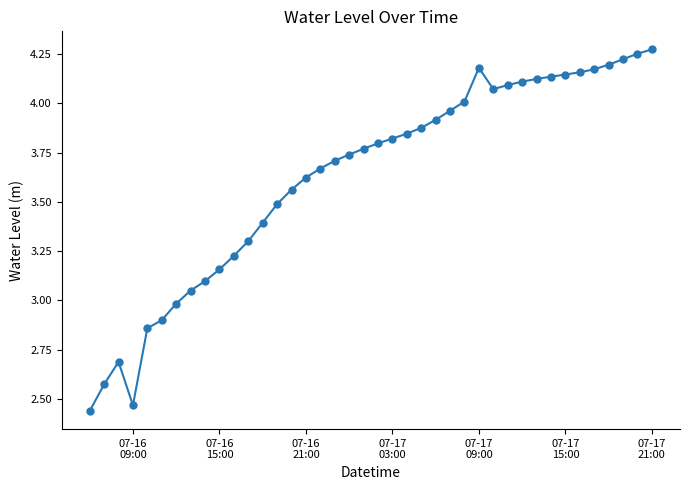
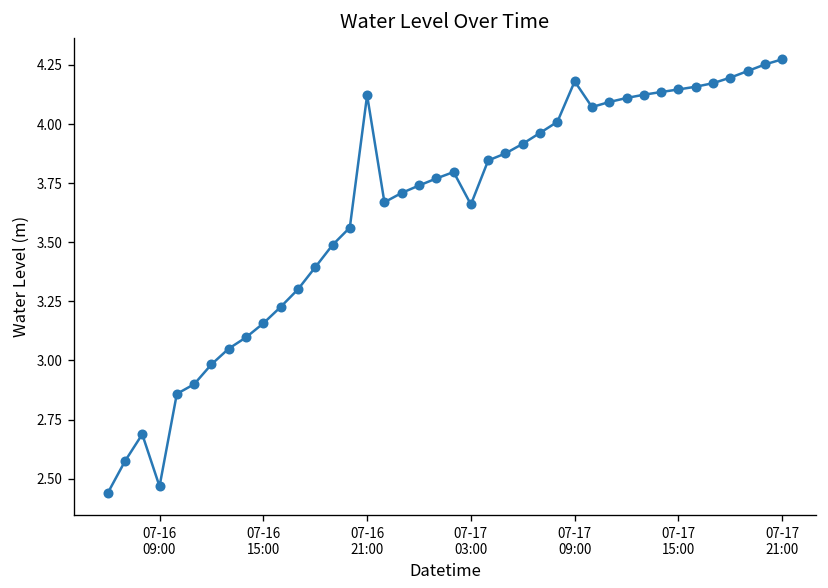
07-16 21:00: 3.62 -> 4.12
07-17 03:00: 3.82 -> 3.66
